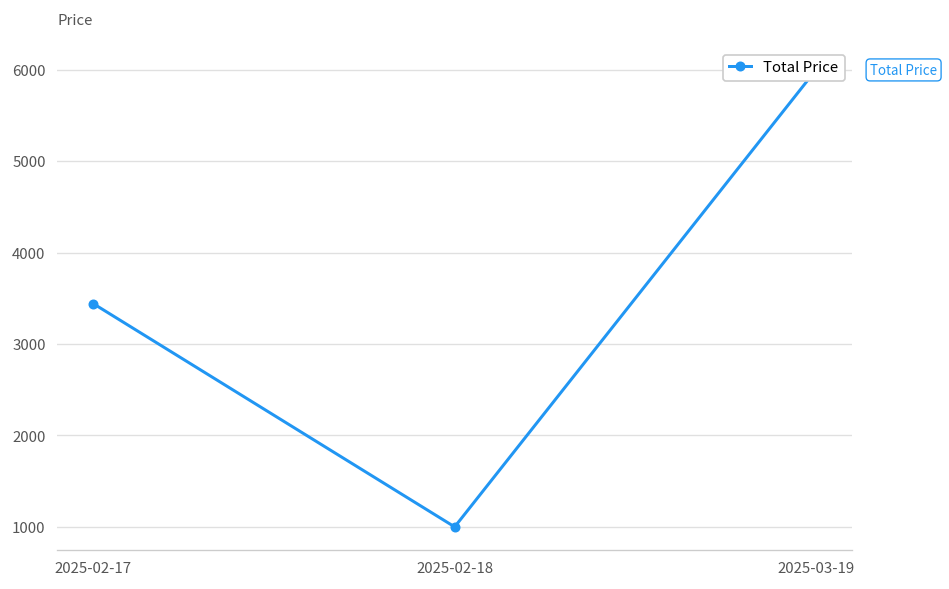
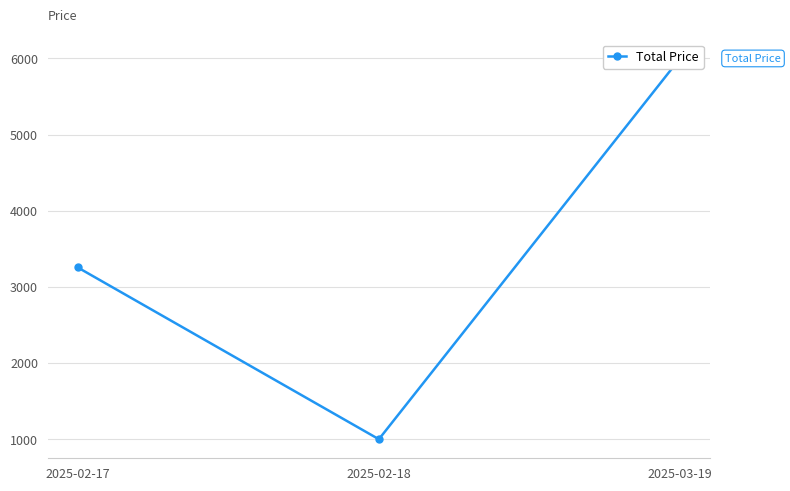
2025-02-17: 3400 -> 3300
